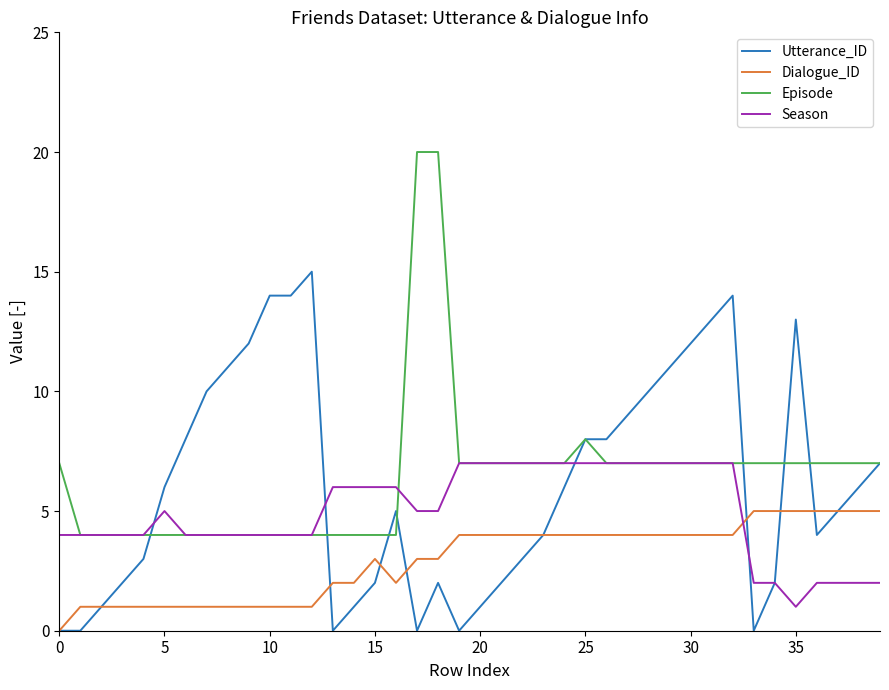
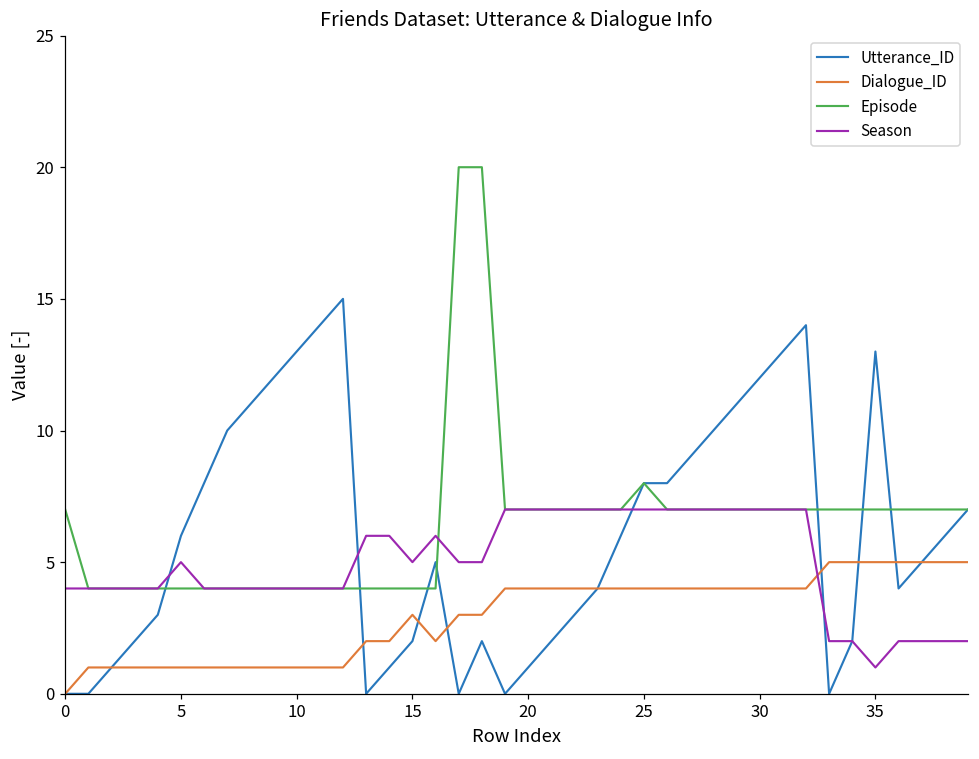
Utterance_ID, 10: 14 -> 13
Season, 15: 6 -> 5
